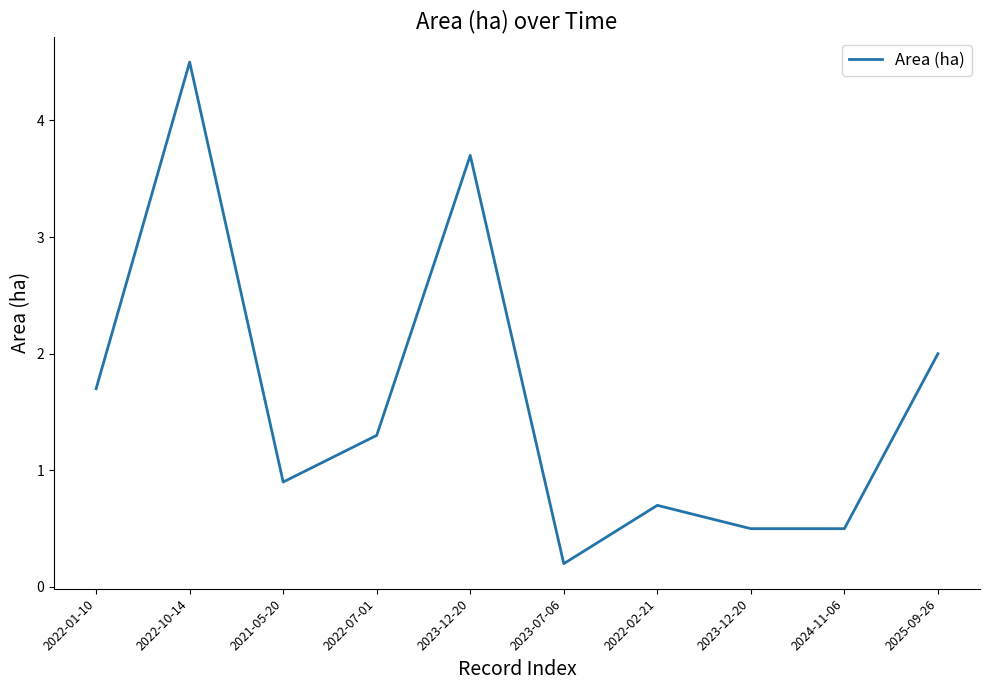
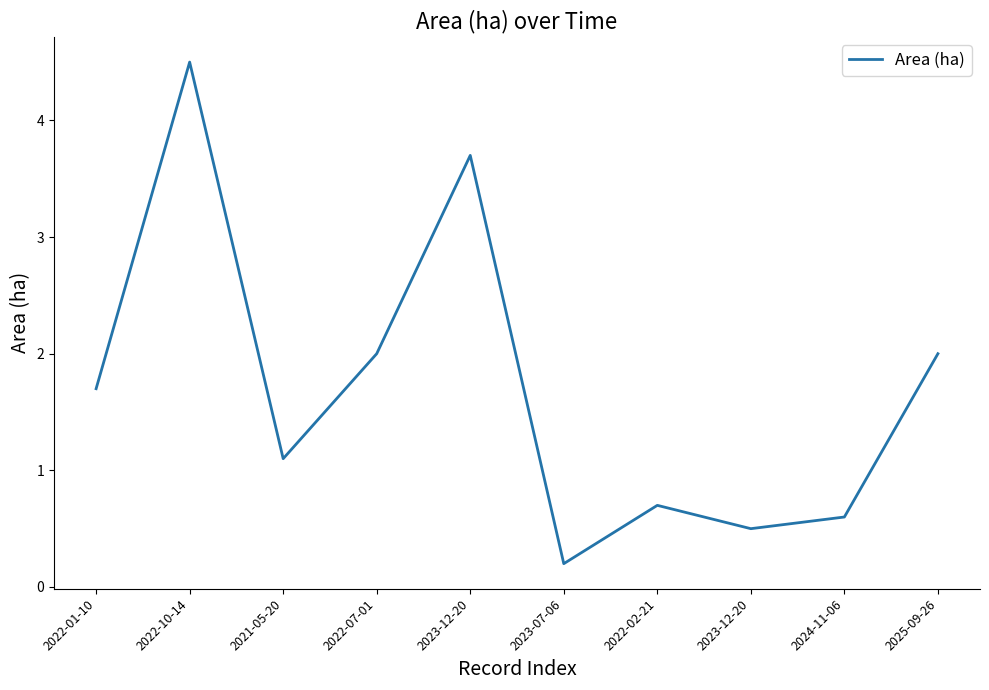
2021-05-20: 0.9 -> 1.1
2022-07-01: 1.3 -> 2.0
2024-11-06: 0.5 -> 0.6
